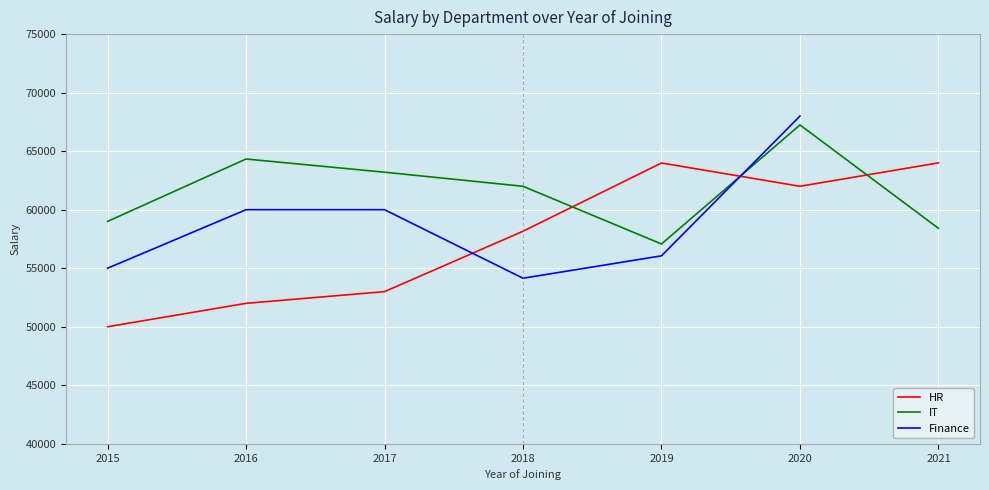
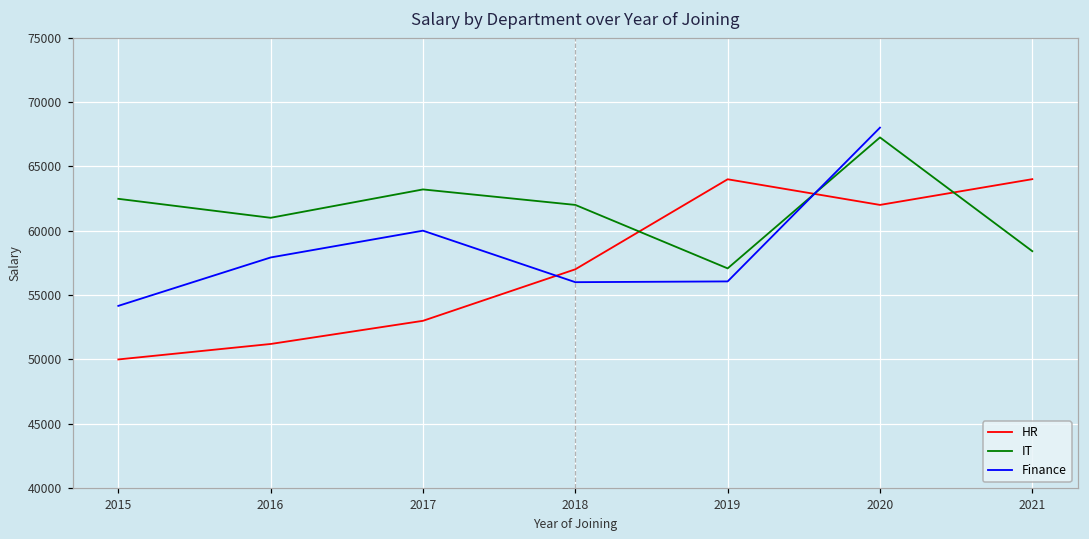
IT, 2015: 59000 -> 62500
Finance, 2015: 55000 -> 54200
HR, 2016: 52000 -> 51200
IT, 2016: 64300 -> 61000
Finance, 2016: 60000 -> 57900
HR, 2018: 58200 -> 57000
Finance, 2018: 54100 -> 56000
